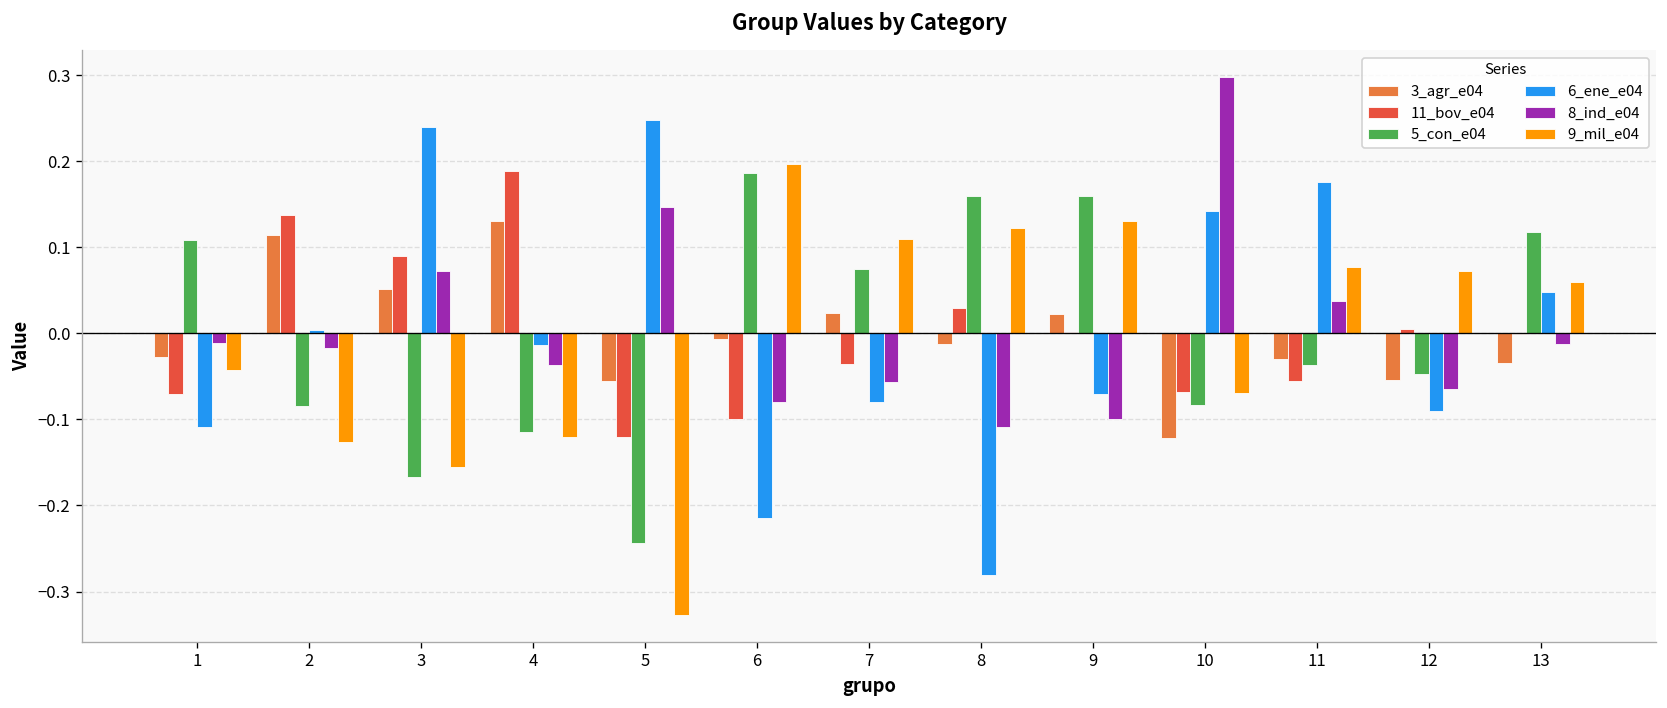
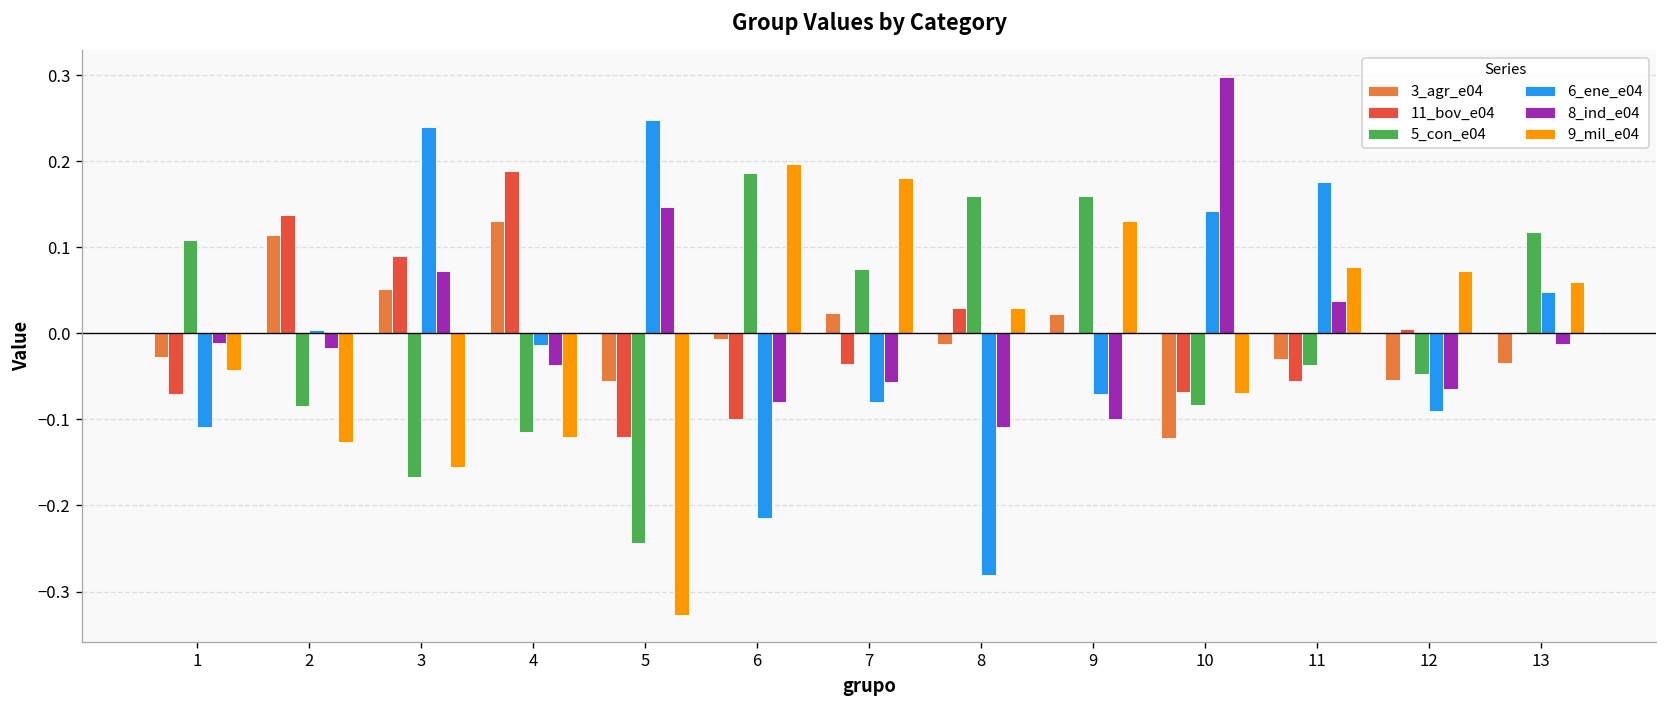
9_mil_e04, 7: 0.11 -> 0.18
9_mil_e04, 8: 0.12 -> 0.03
